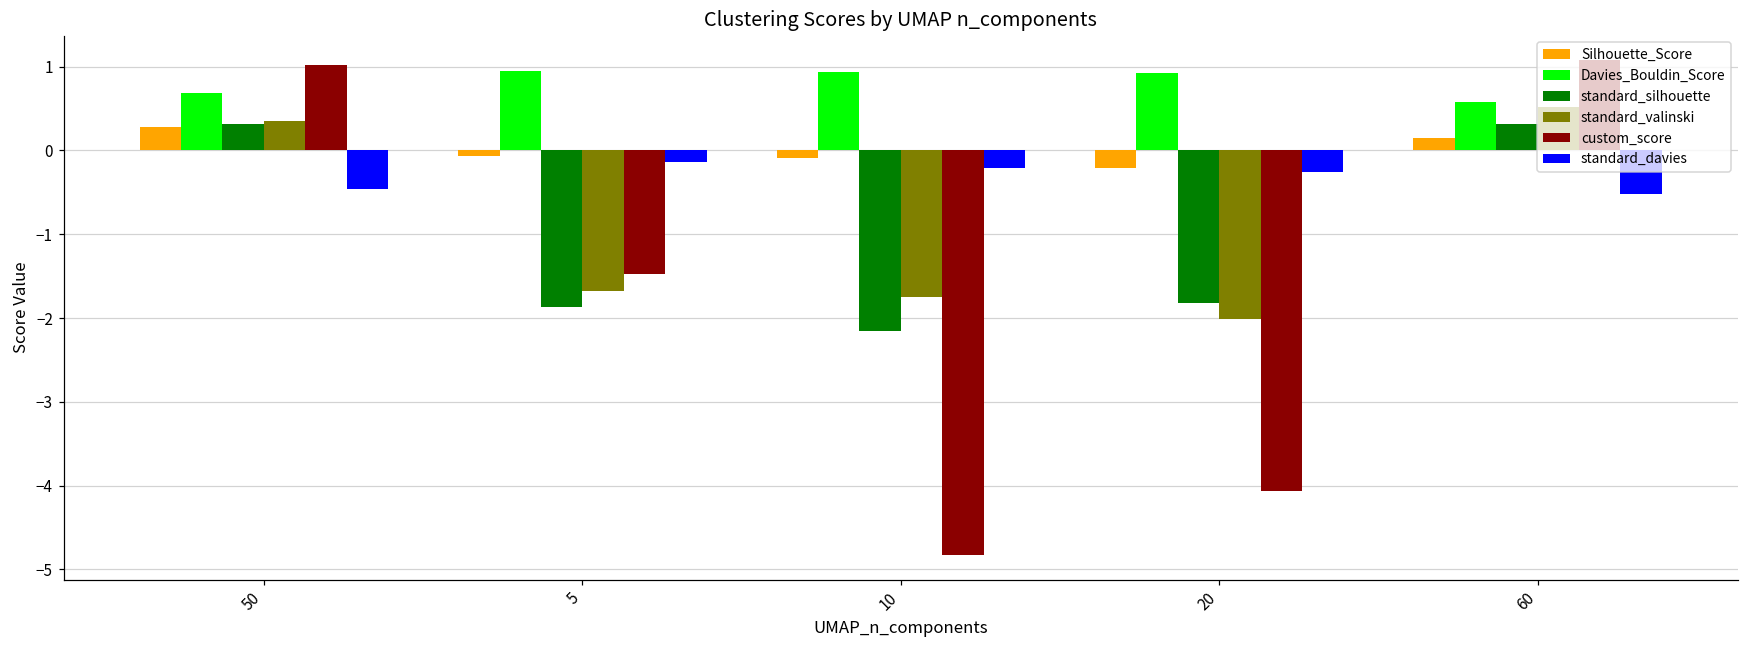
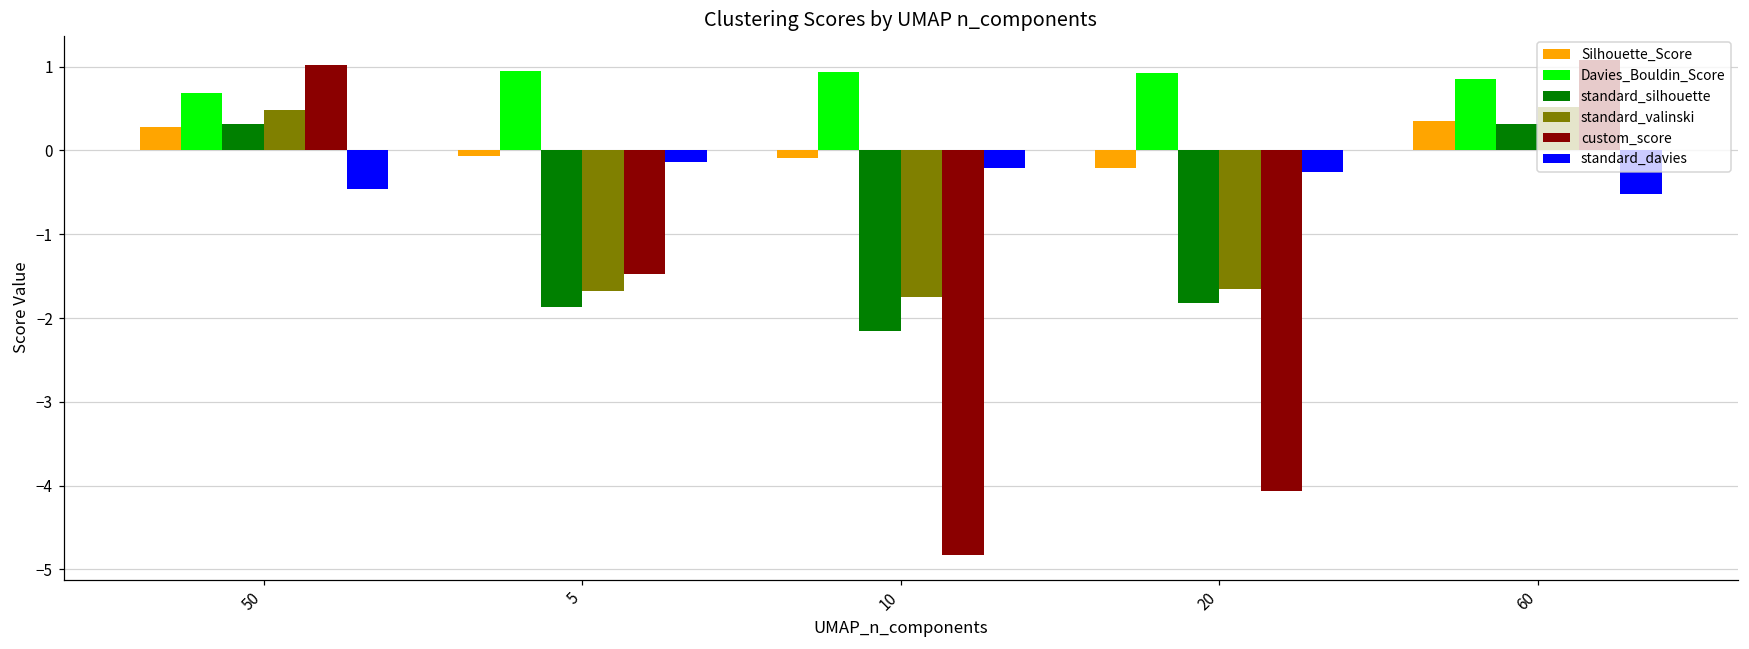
standard_valinski, 50: 0.4 -> 0.5
standard_valinski, 20: -2.0 -> -1.7
Silhouette_Score, 60: 0.1 -> 0.4
Davies_Bouldin_Score, 60: 0.6 -> 0.9
